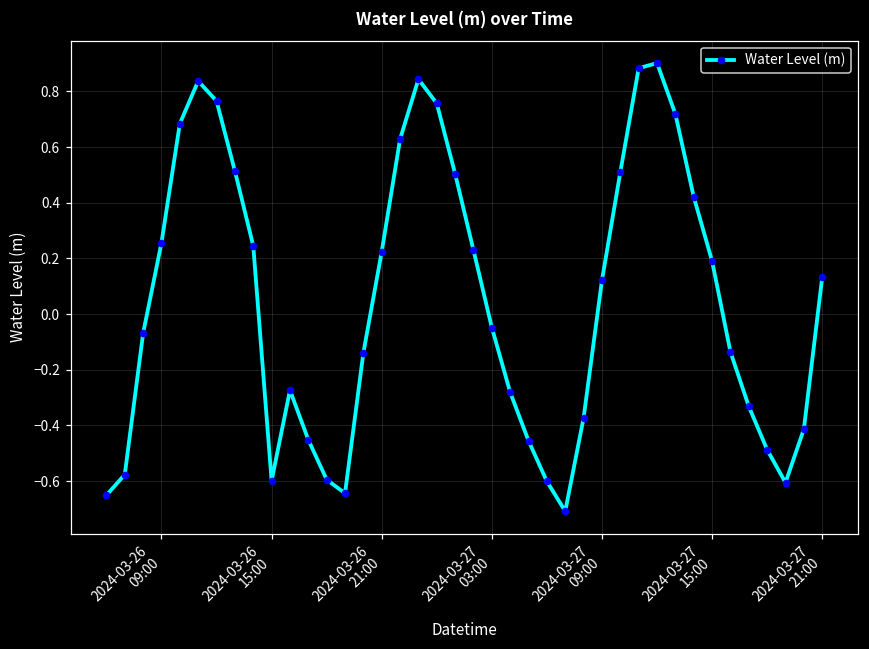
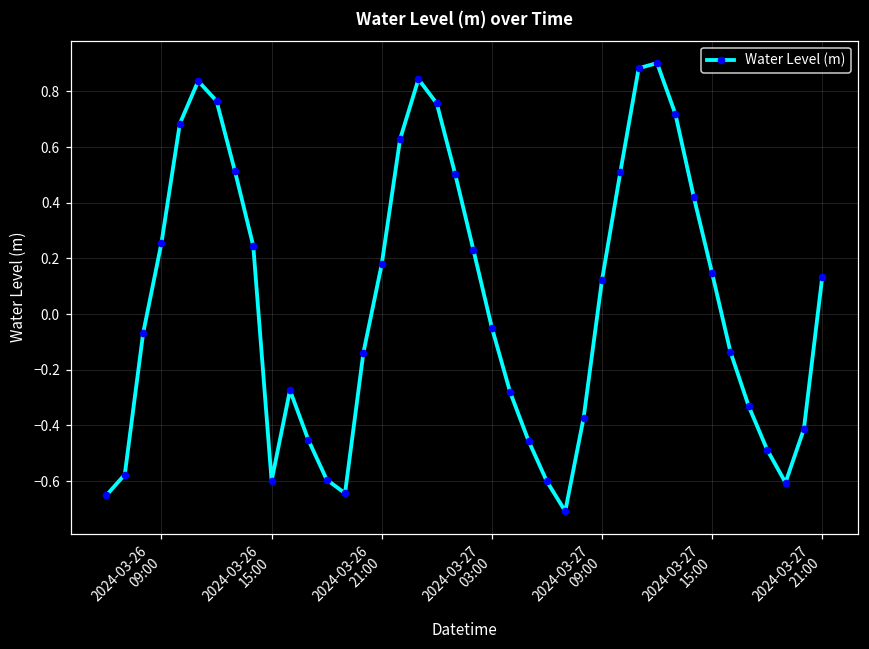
2024-03-26 21:00: 0.22 -> 0.18
2024-03-27 15:00: 0.19 -> 0.15
